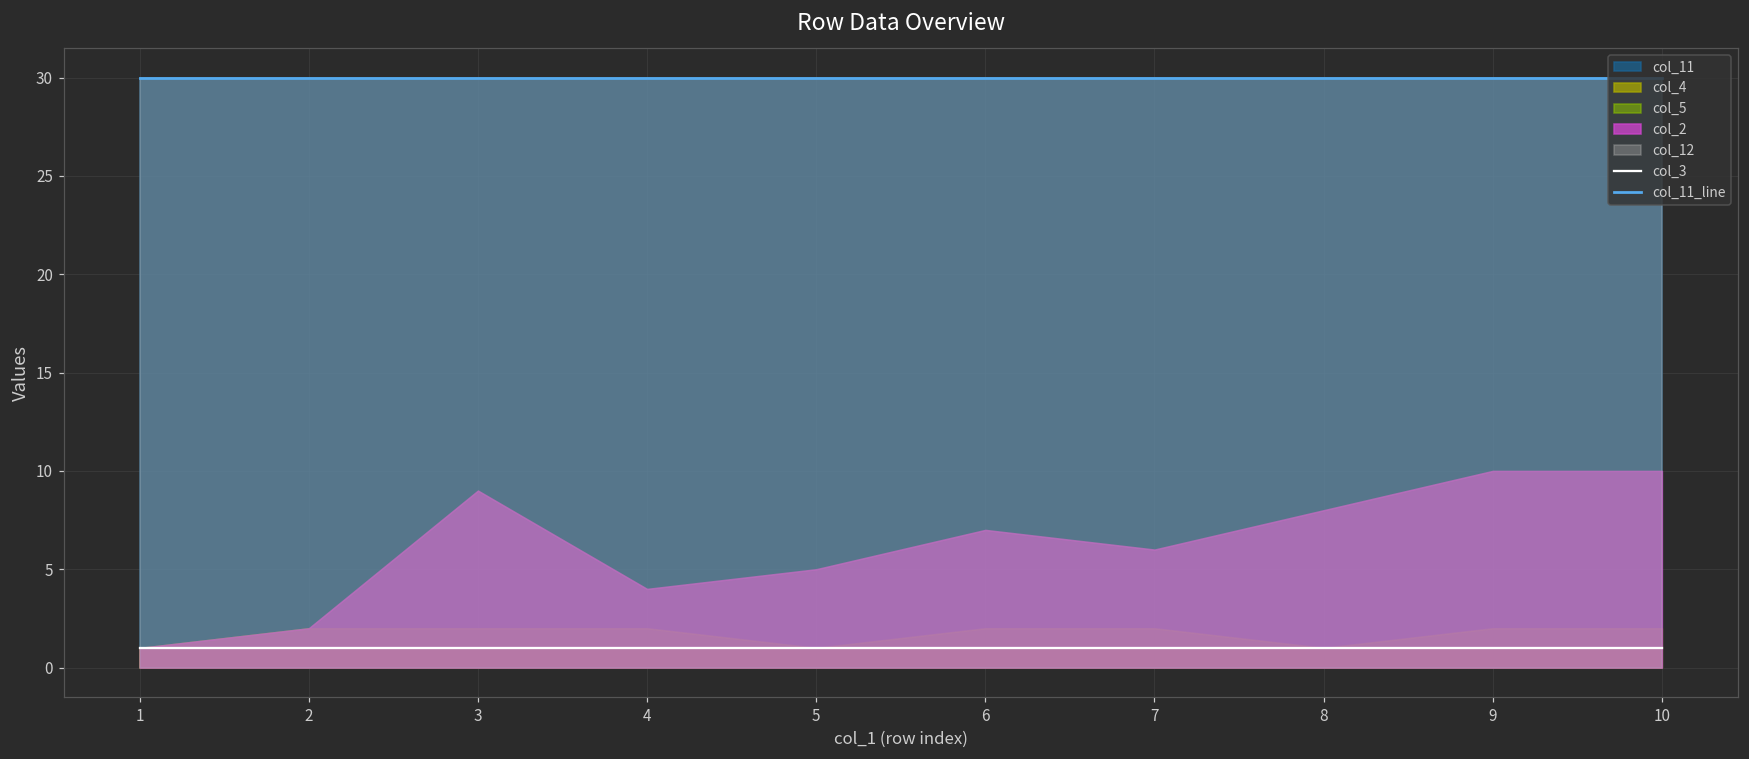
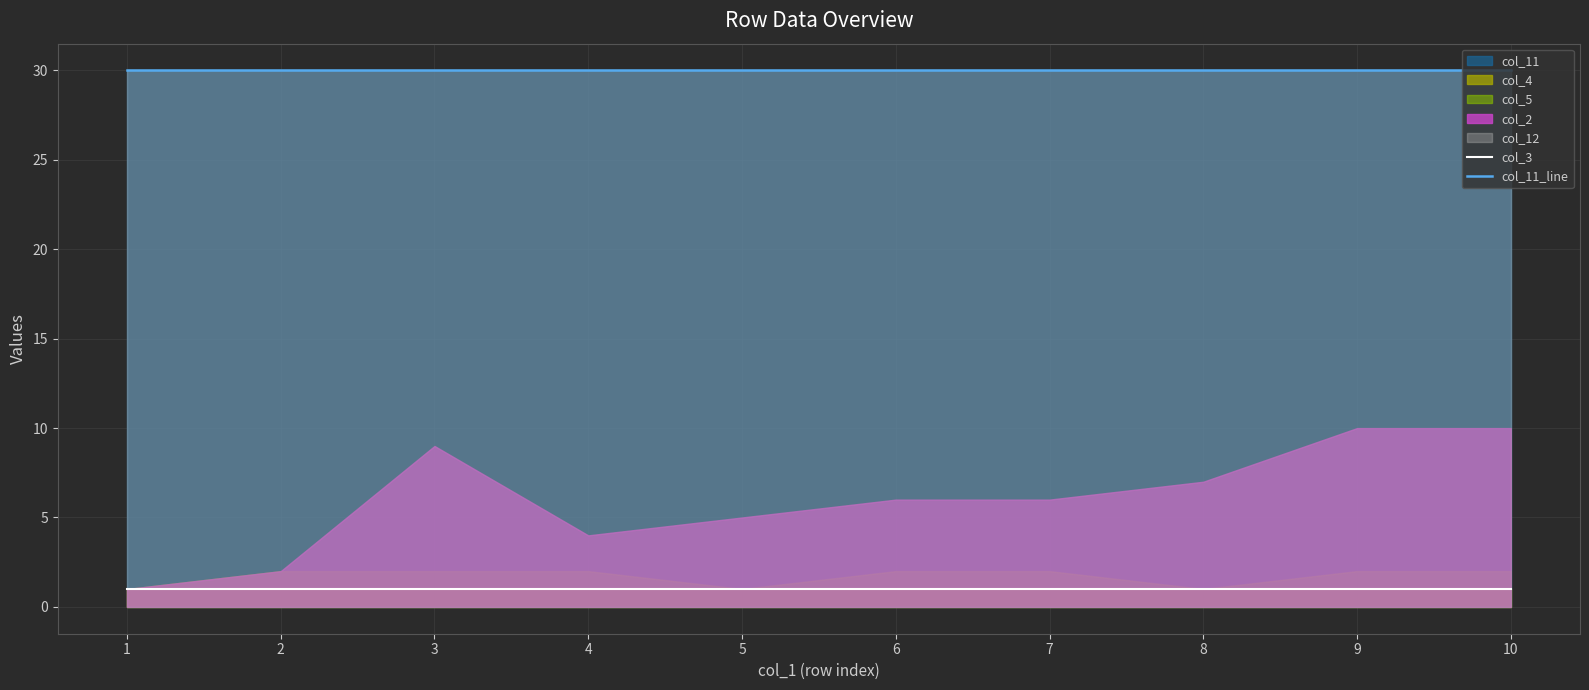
col_2, 6: 7 -> 6
col_2, 8: 8 -> 7
